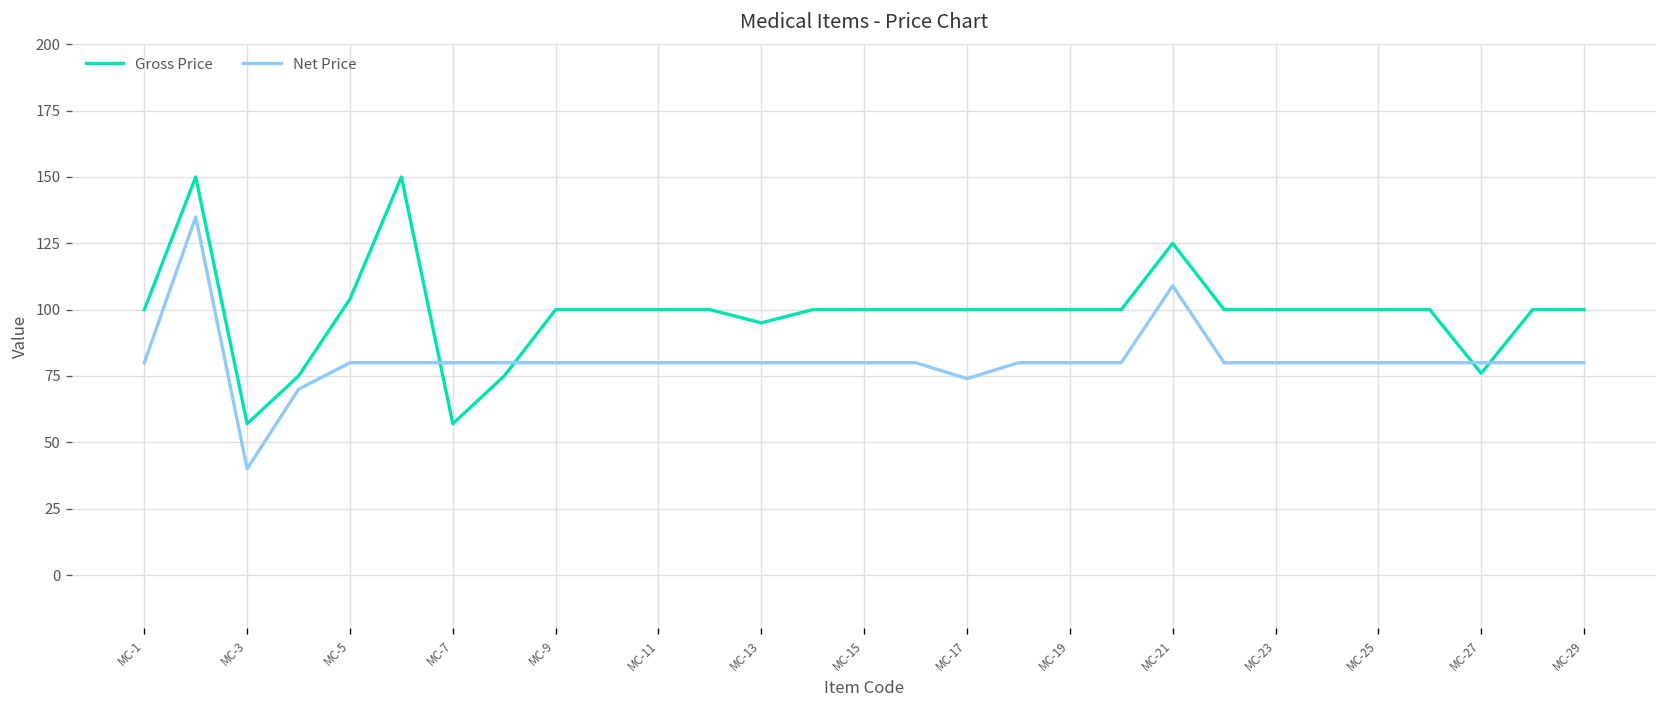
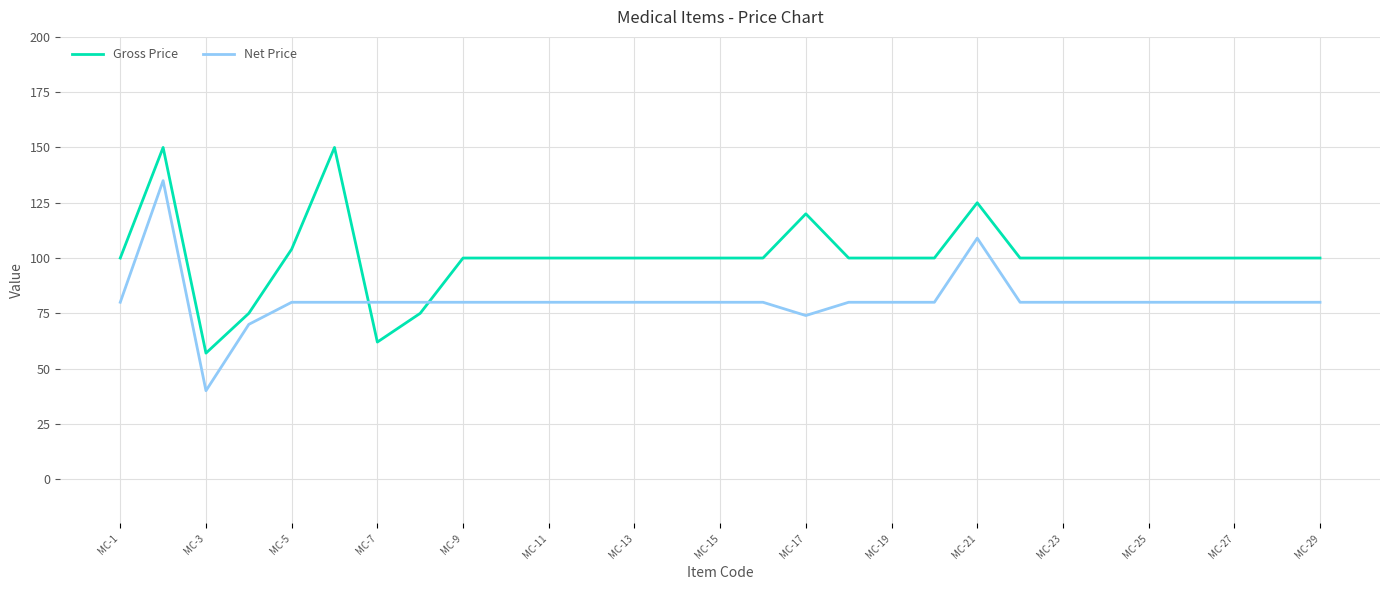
Gross Price, MC-7: 57 -> 62
Gross Price, MC-13: 95 -> 100
Gross Price, MC-17: 100 -> 120
Gross Price, MC-27: 76 -> 100
